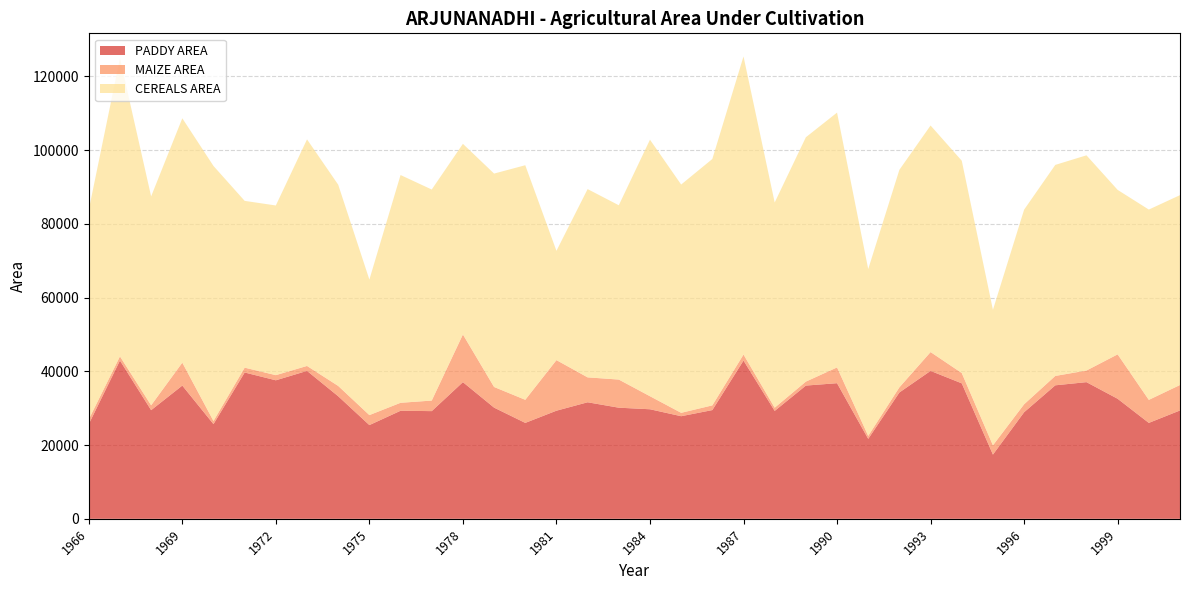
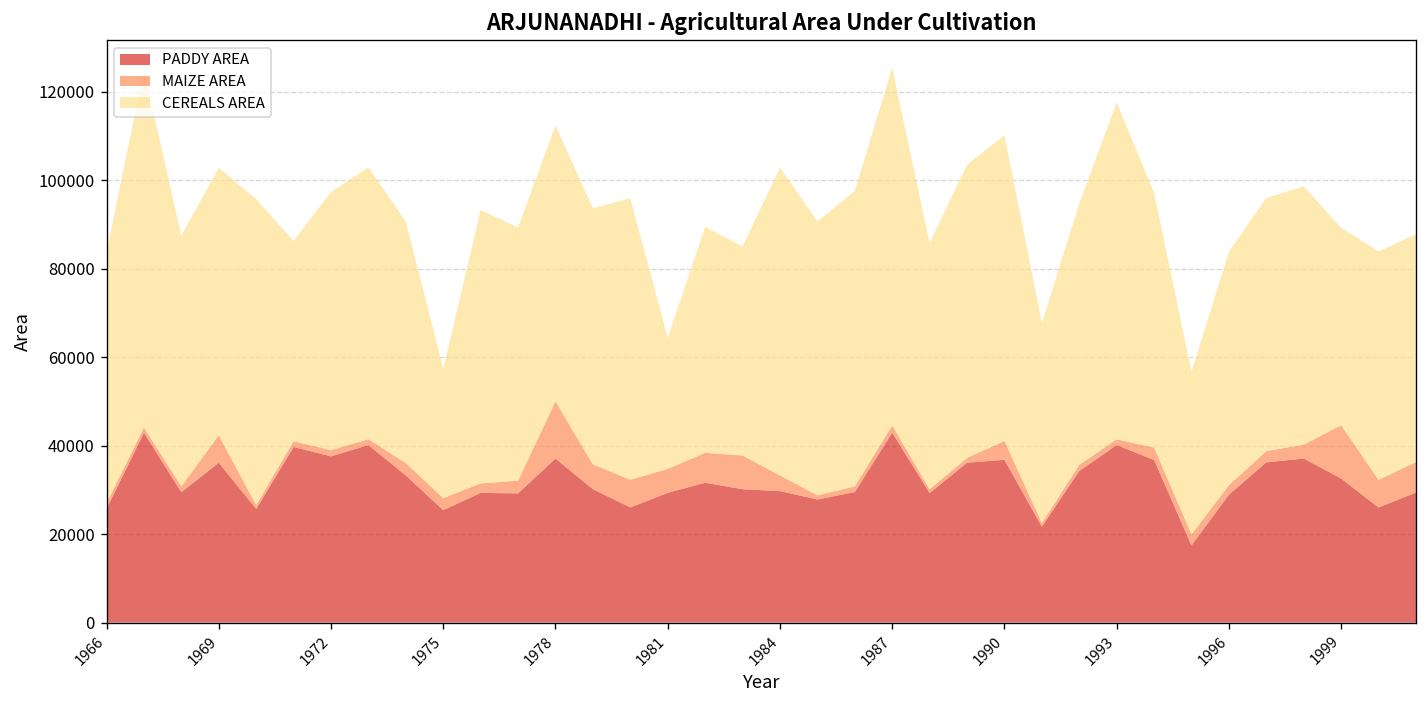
CEREALS AREA, 1969: 66000 -> 60000
CEREALS AREA, 1972: 46000 -> 58000
CEREALS AREA, 1975: 37000 -> 29000
CEREALS AREA, 1978: 52000 -> 62000
MAIZE AREA, 1981: 14000 -> 5000
MAIZE AREA, 1993: 5000 -> 1000
CEREALS AREA, 1993: 61000 -> 76000
